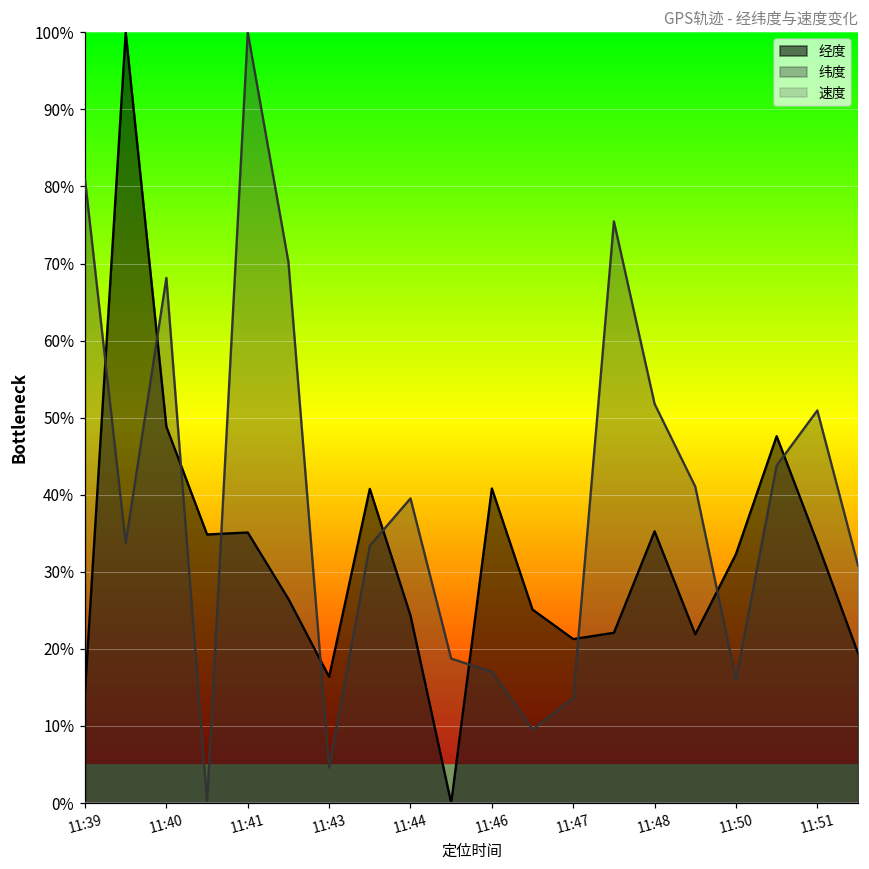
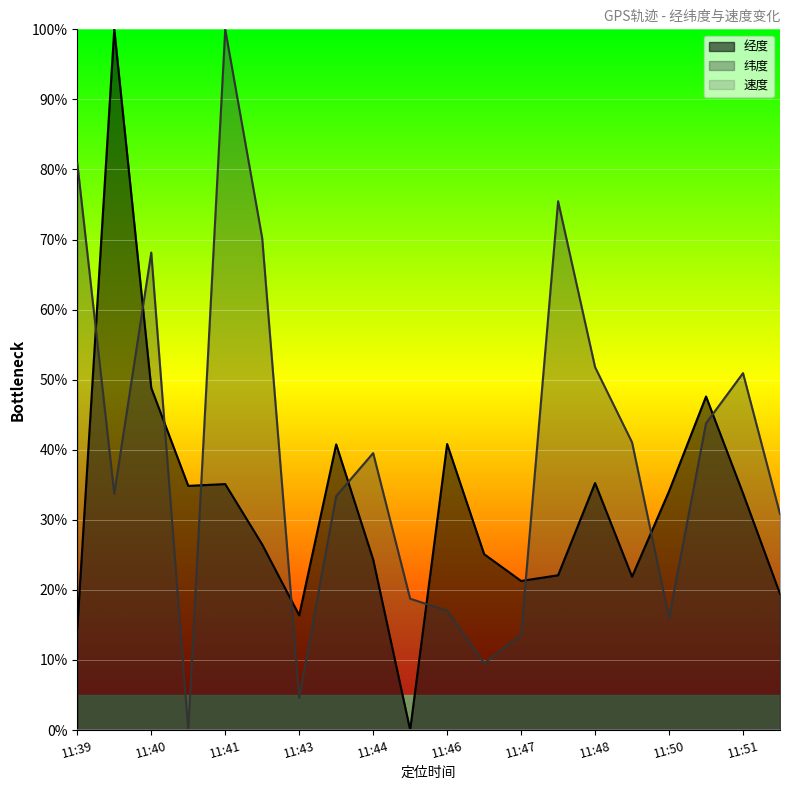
经度, 11:50: 32% -> 34%
